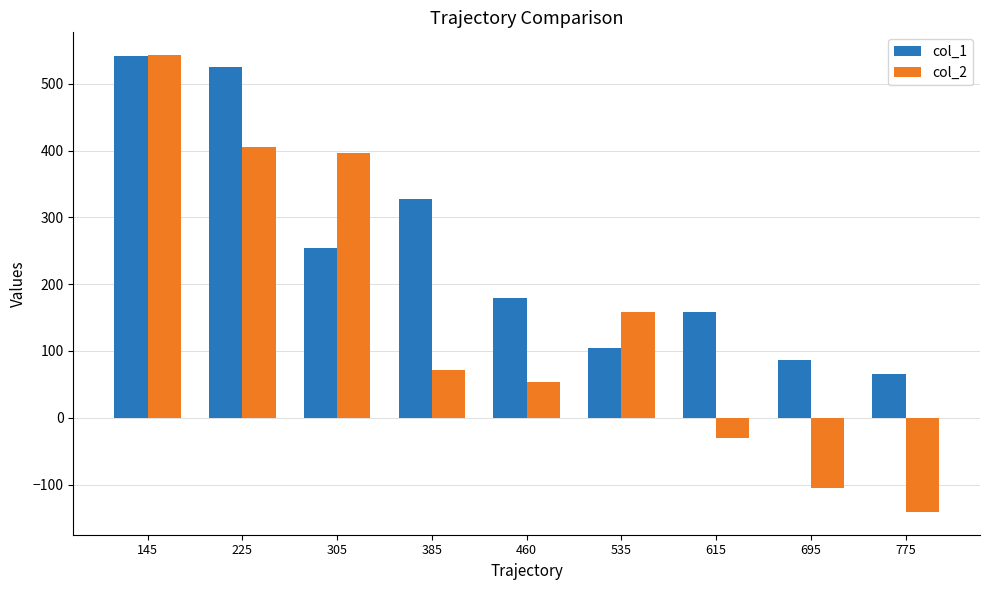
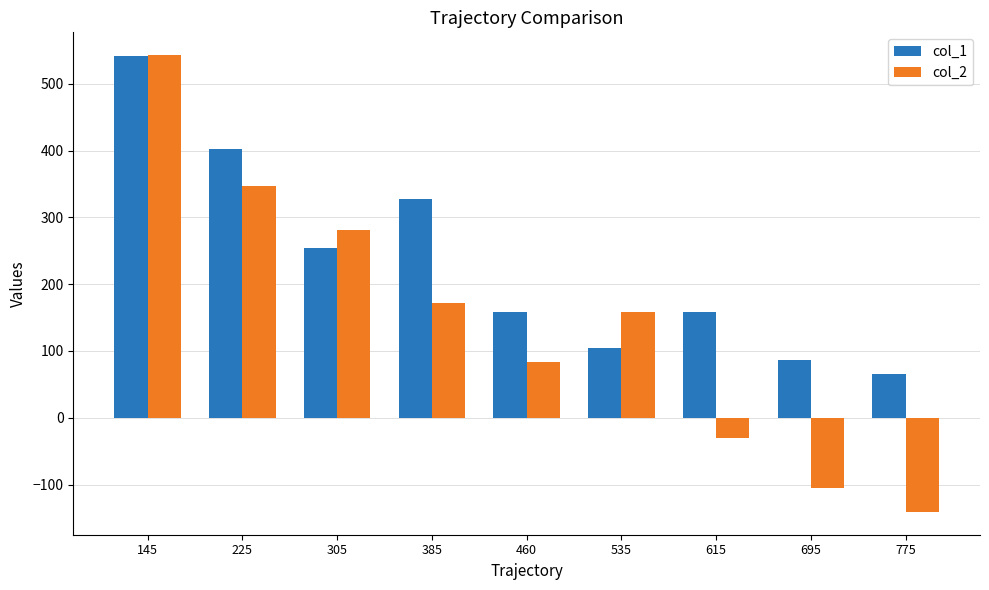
col_1, 225: 530 -> 400
col_2, 225: 410 -> 350
col_2, 305: 400 -> 280
col_2, 385: 70 -> 170
col_1, 460: 180 -> 160
col_2, 460: 50 -> 80
